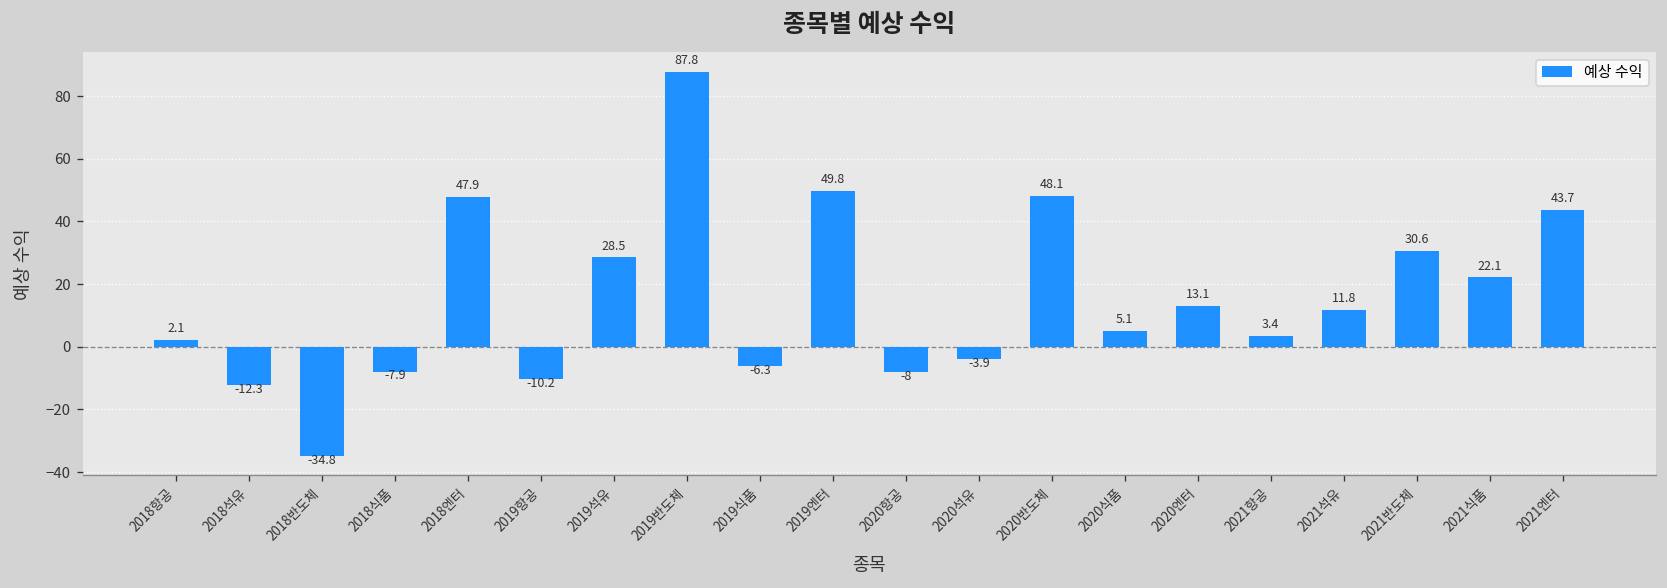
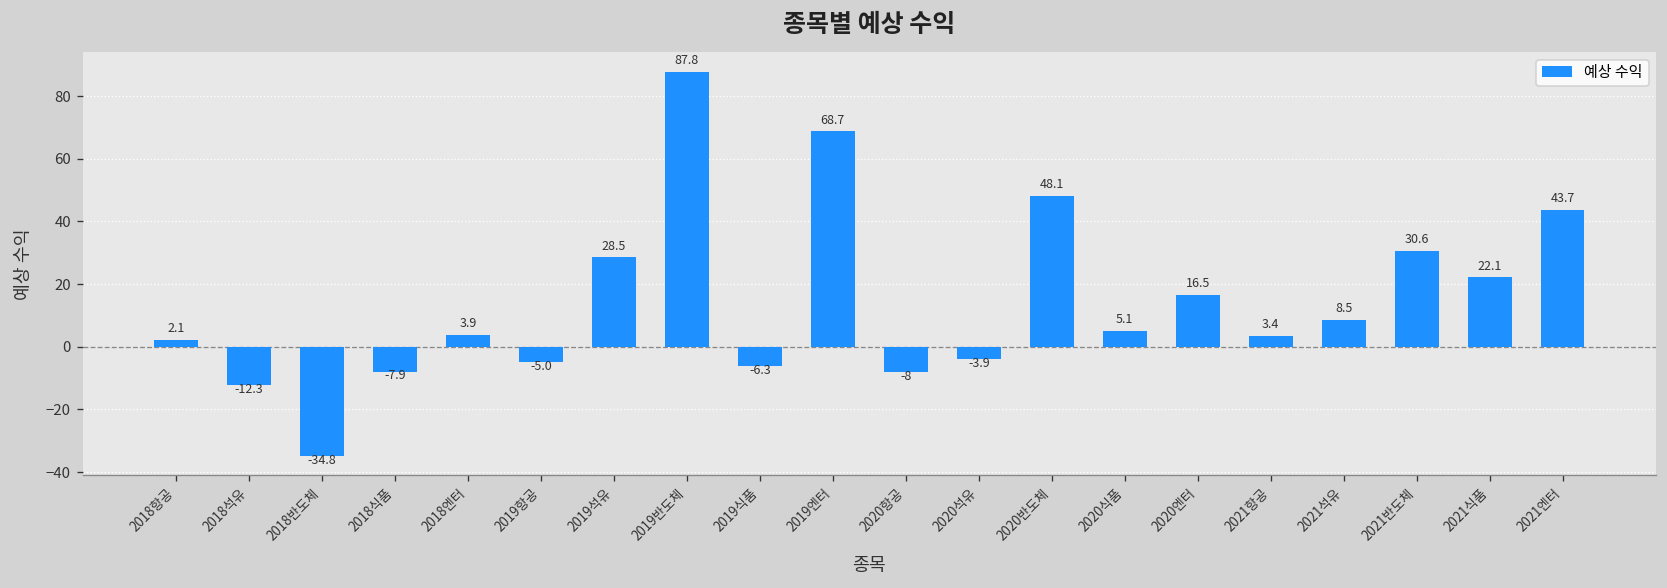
2018엔터: 47.9 -> 3.9
2019항공: -10.2 -> -5.0
2019엔터: 49.8 -> 68.7
2020엔터: 13.1 -> 16.5
2021석유: 11.8 -> 8.5
